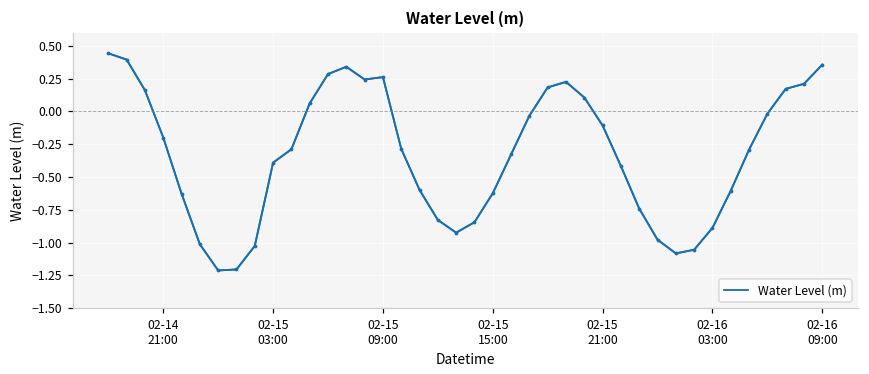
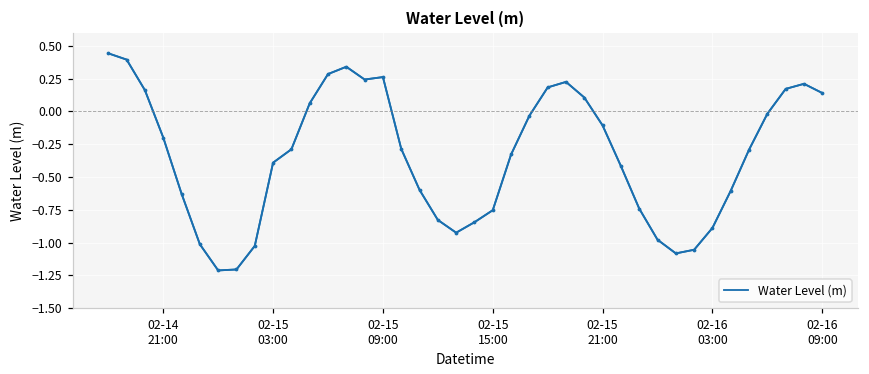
02-15 15:00: -0.62 -> -0.75
02-16 09:00: 0.36 -> 0.14
